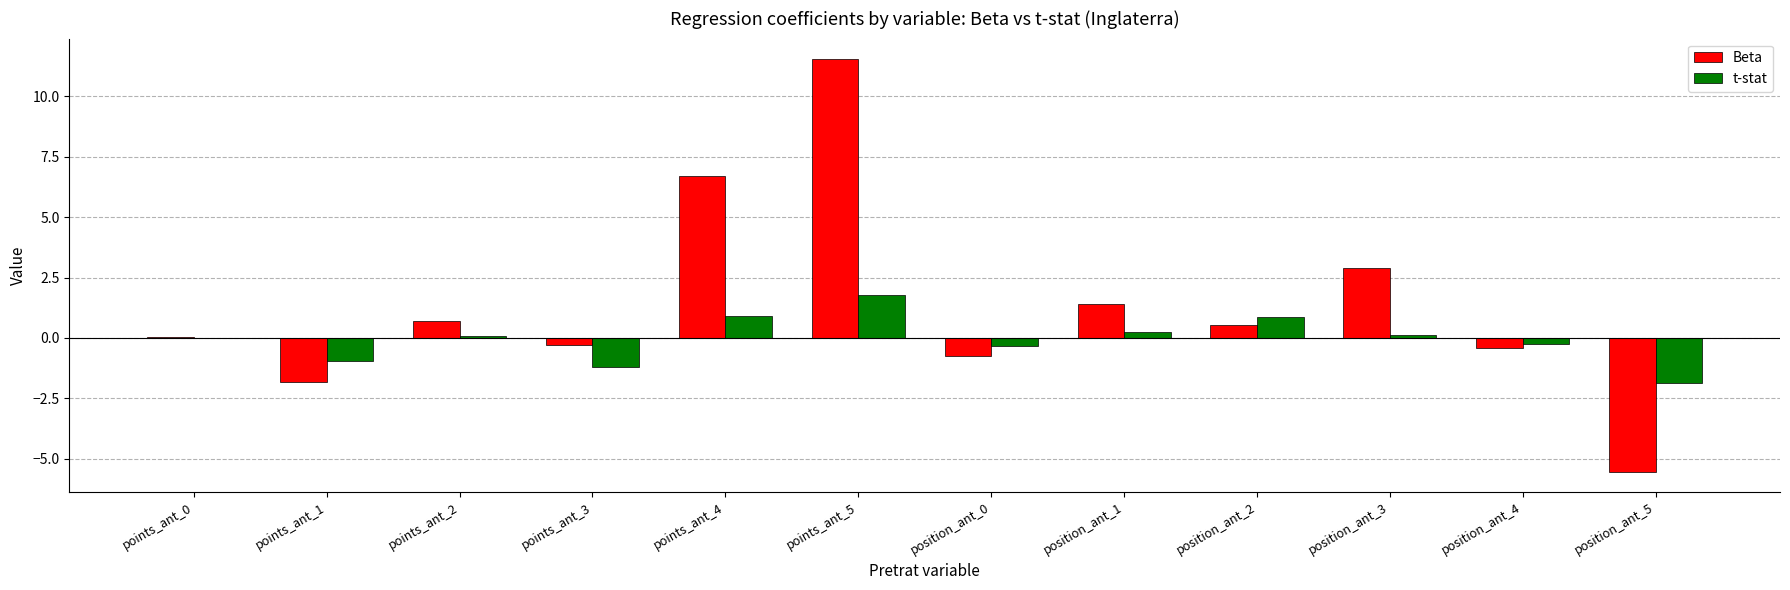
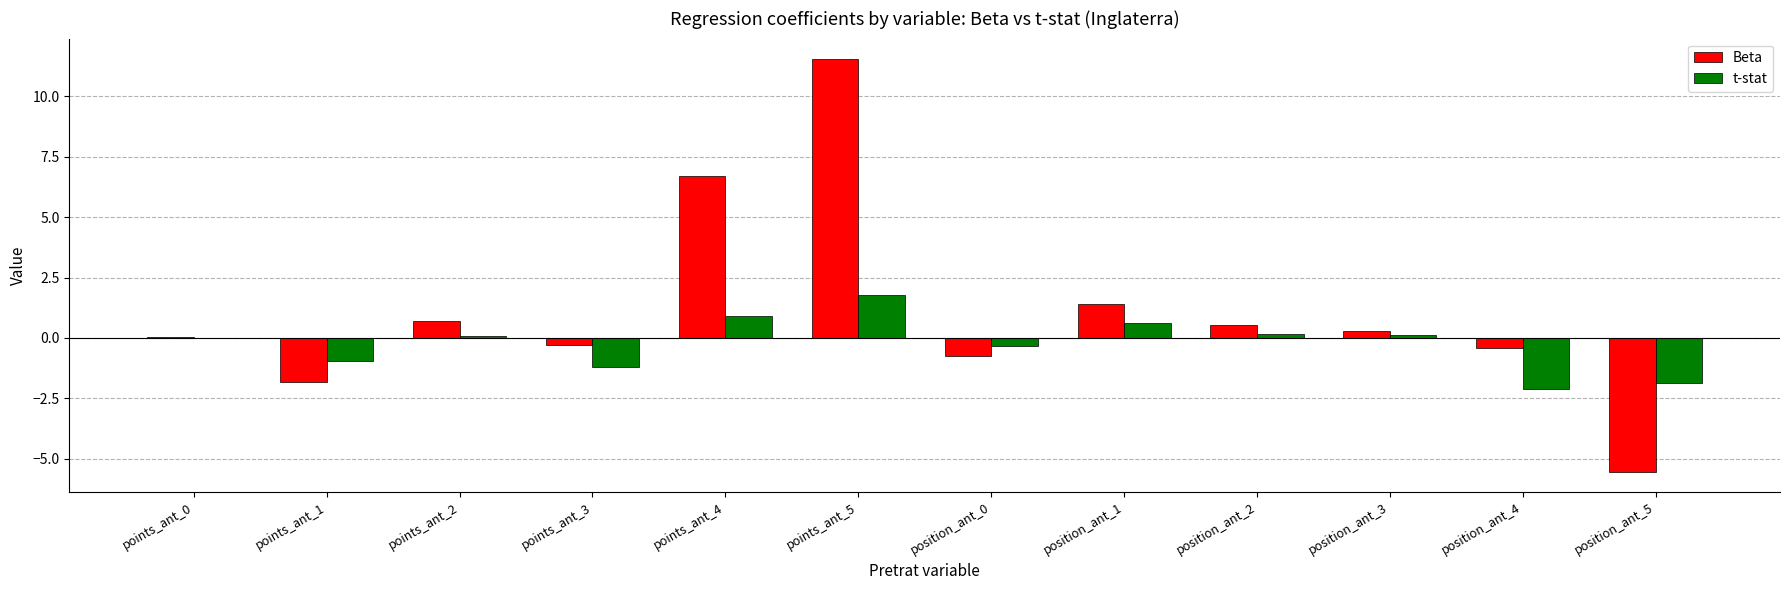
t-stat, position_ant_1: 0.2 -> 0.6
t-stat, position_ant_2: 0.9 -> 0.2
Beta, position_ant_3: 2.9 -> 0.3
t-stat, position_ant_4: -0.3 -> -2.1
